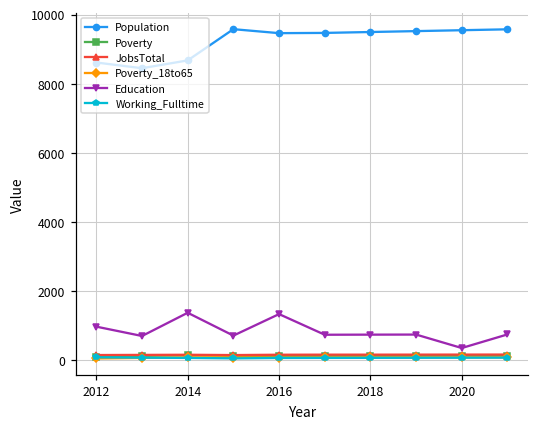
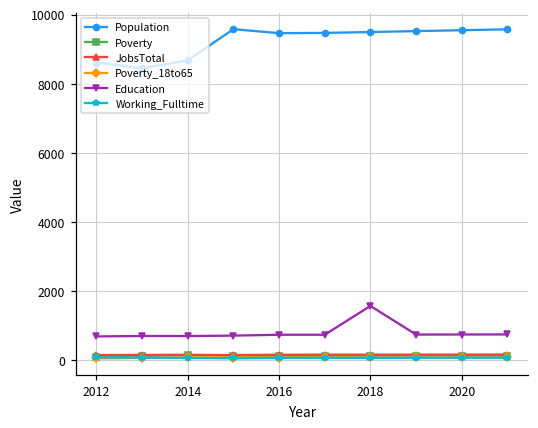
Education, 2012: 1000 -> 700
Education, 2014: 1400 -> 700
Education, 2016: 1300 -> 700
Education, 2018: 700 -> 1600
Education, 2020: 400 -> 700
